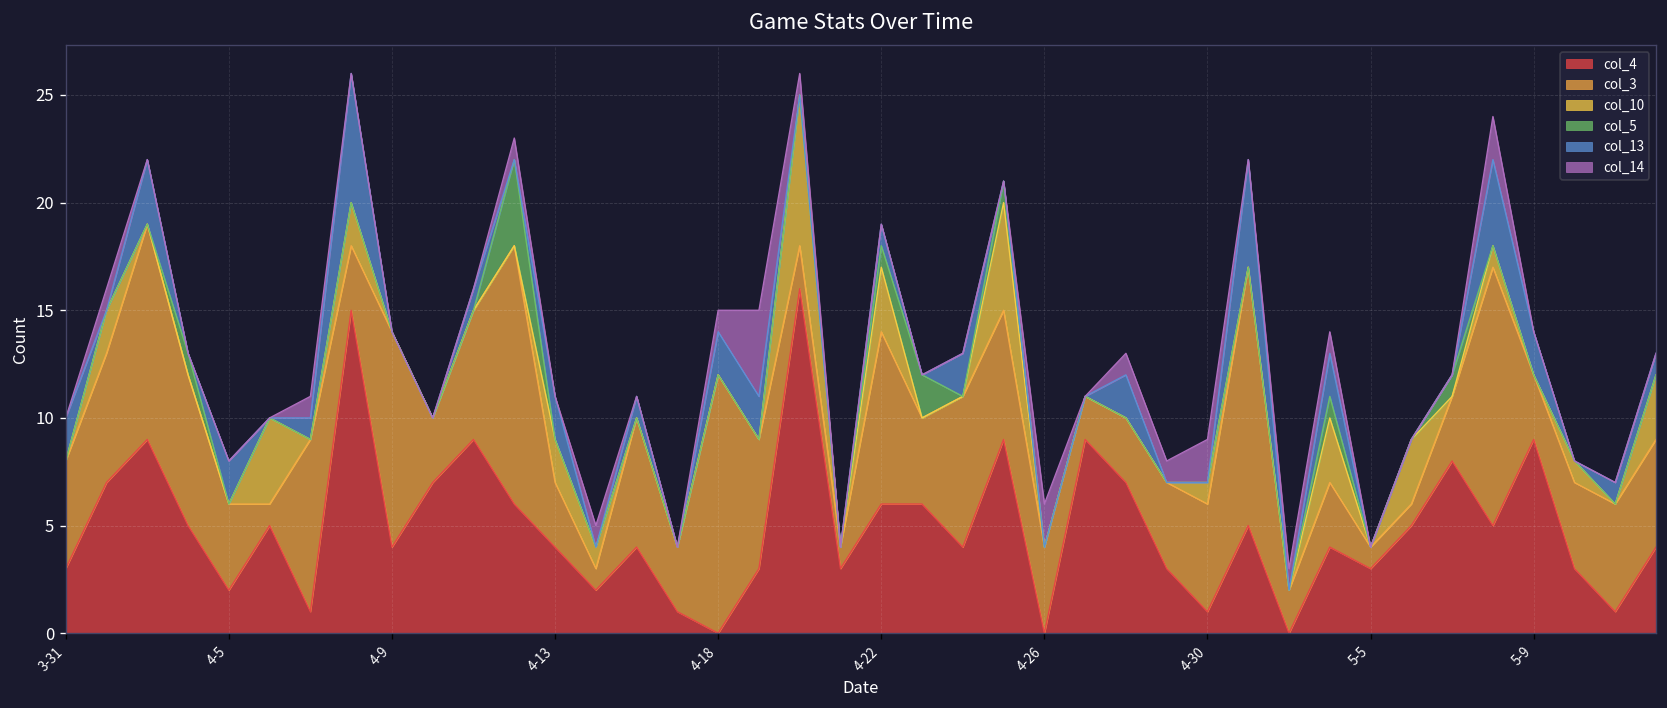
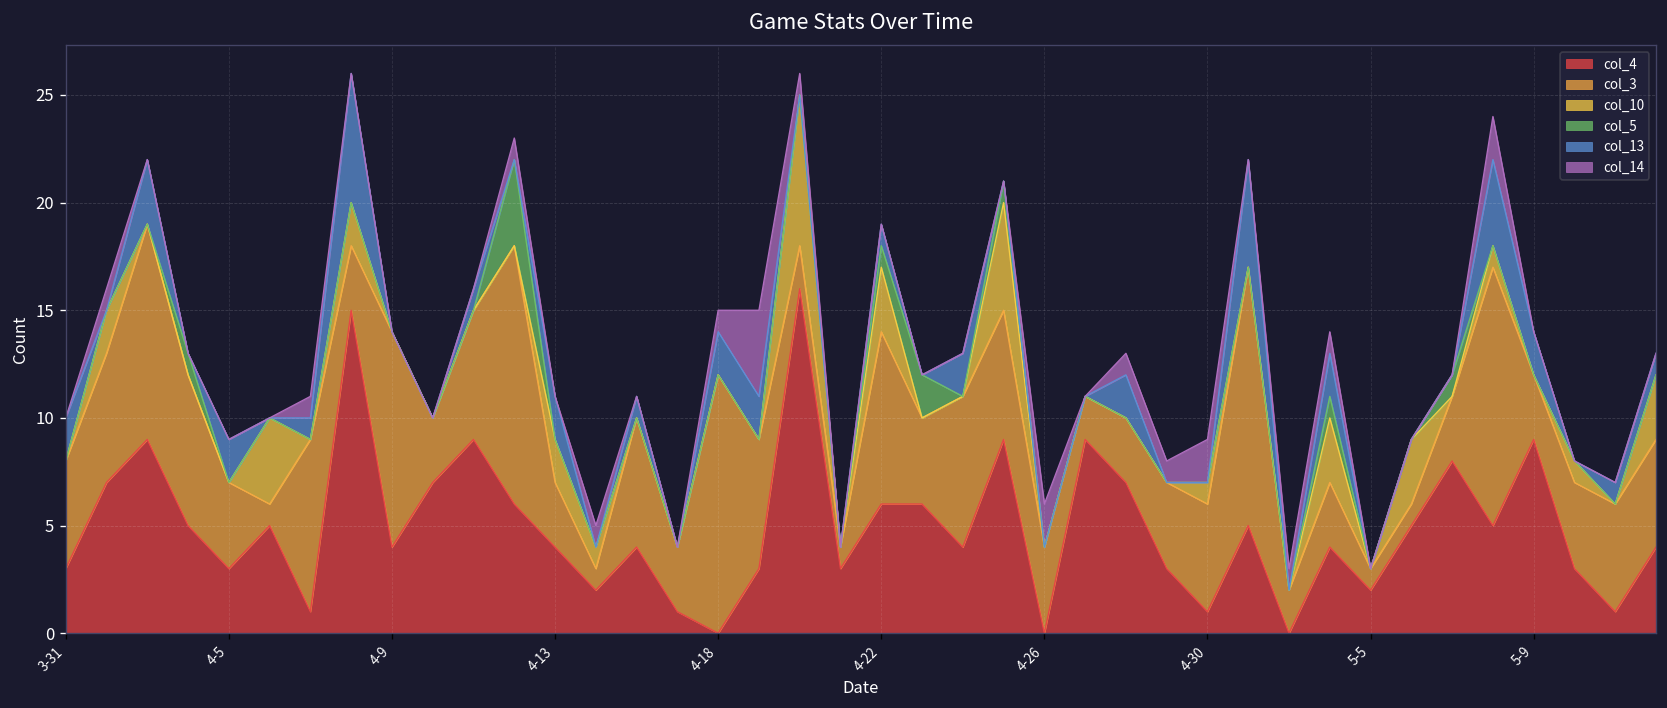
col_4, 4-5: 2 -> 3
col_4, 5-5: 3 -> 2
